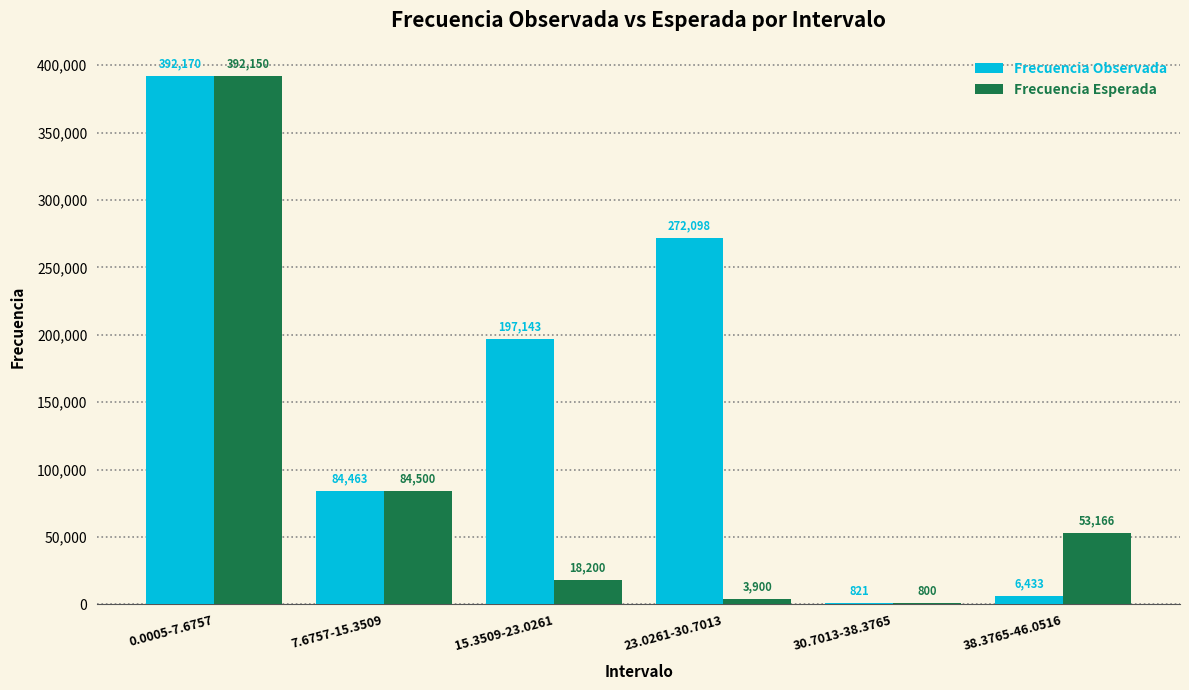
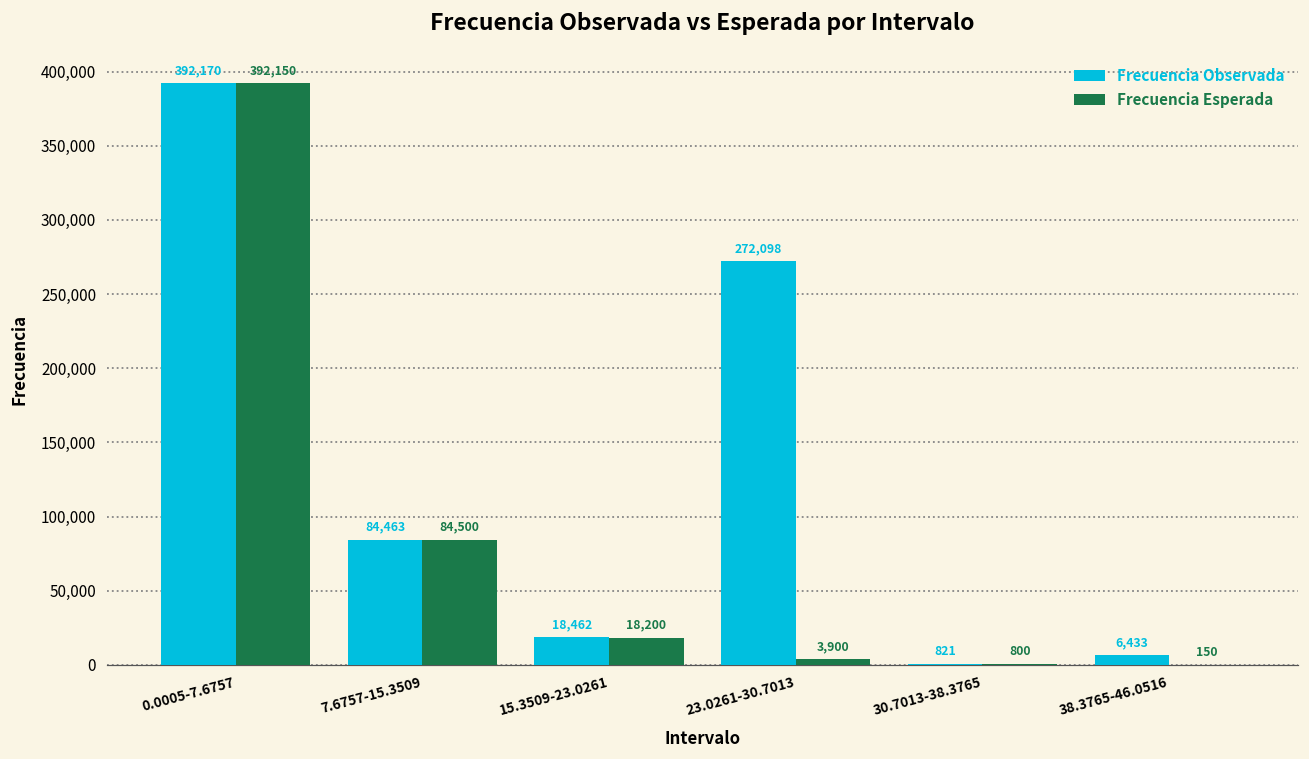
Frecuencia Observada, 15.3509-23.0261: 197,143 -> 18,462
Frecuencia Esperada, 38.3765-46.0516: 53,166 -> 150
